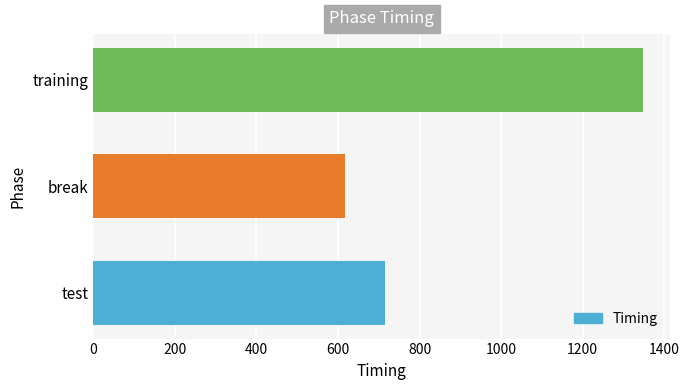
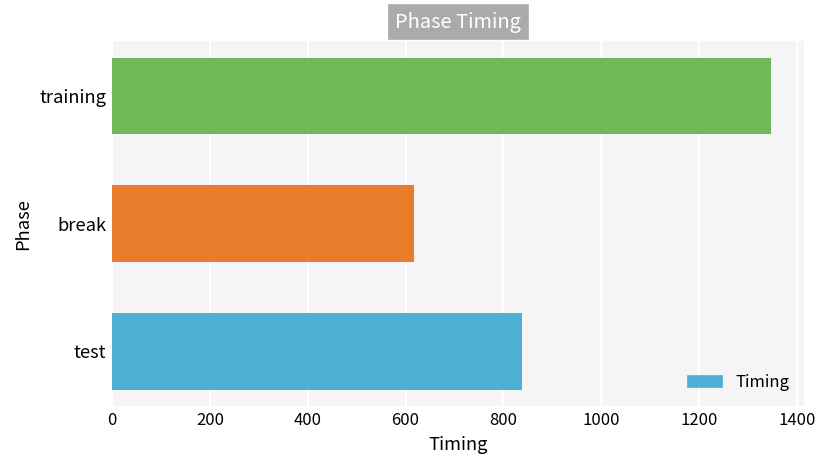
test: 710 -> 840
